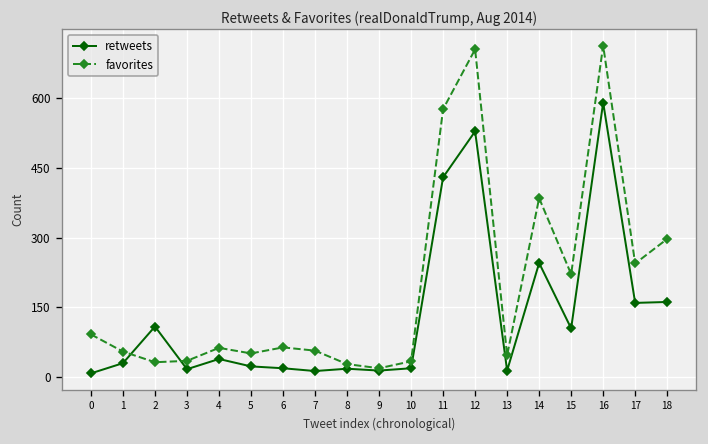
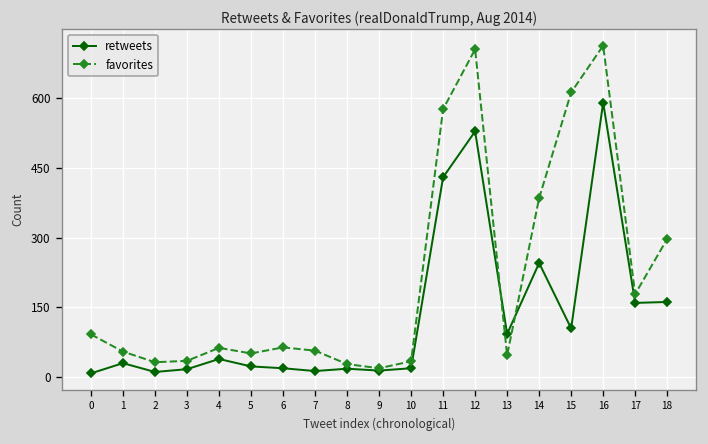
retweets, 2: 110 -> 10
retweets, 13: 10 -> 90
favorites, 15: 220 -> 610
favorites, 17: 240 -> 180
